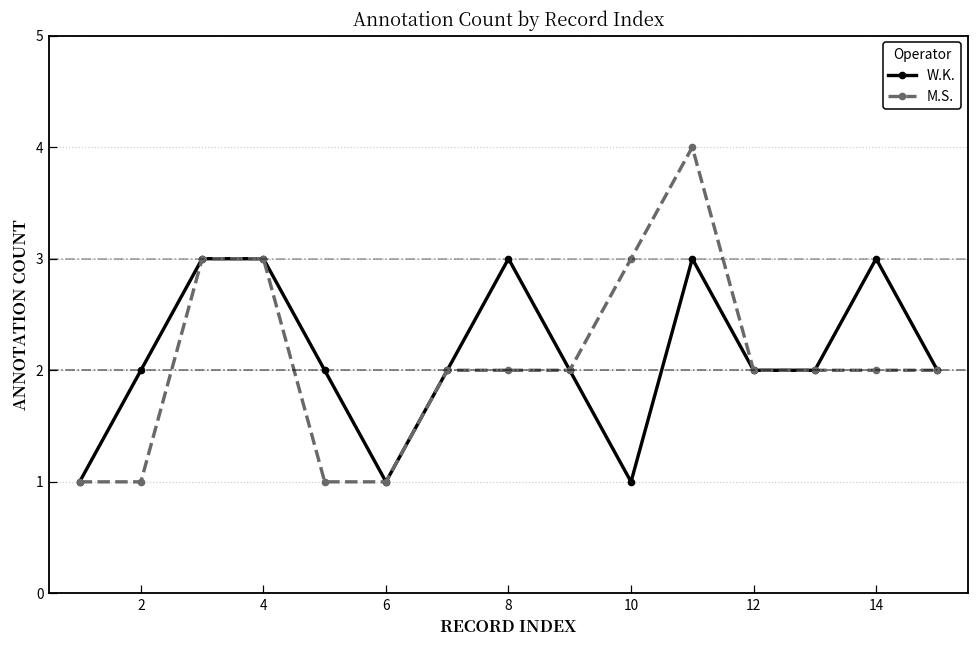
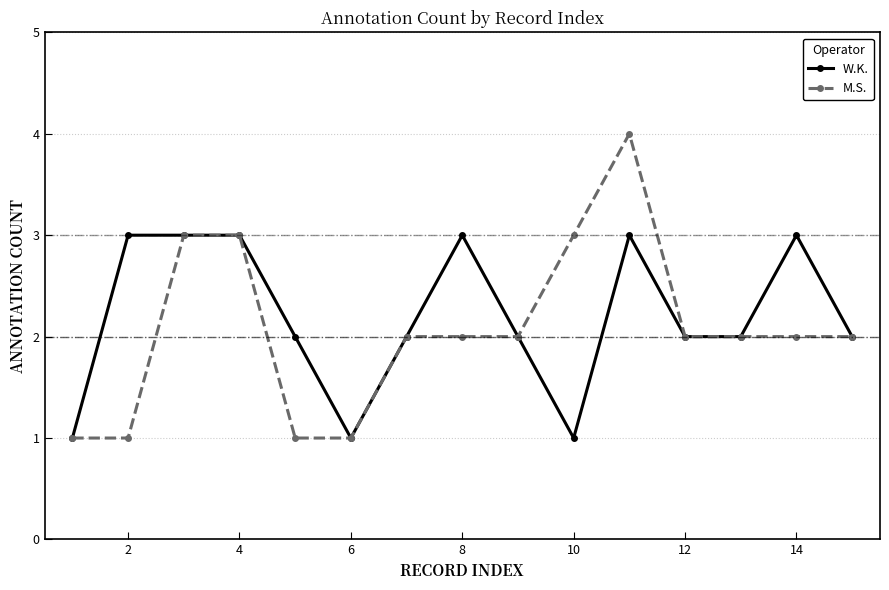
W.K., 2: 2 -> 3
